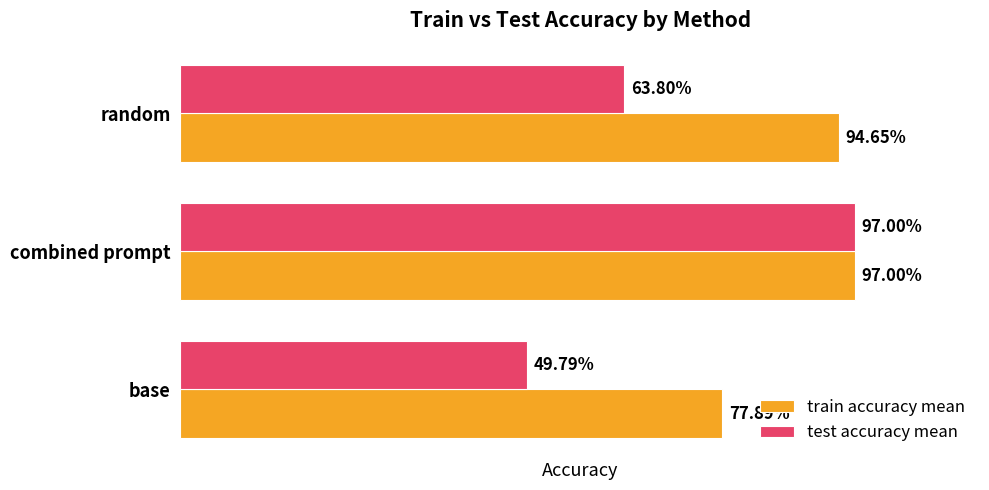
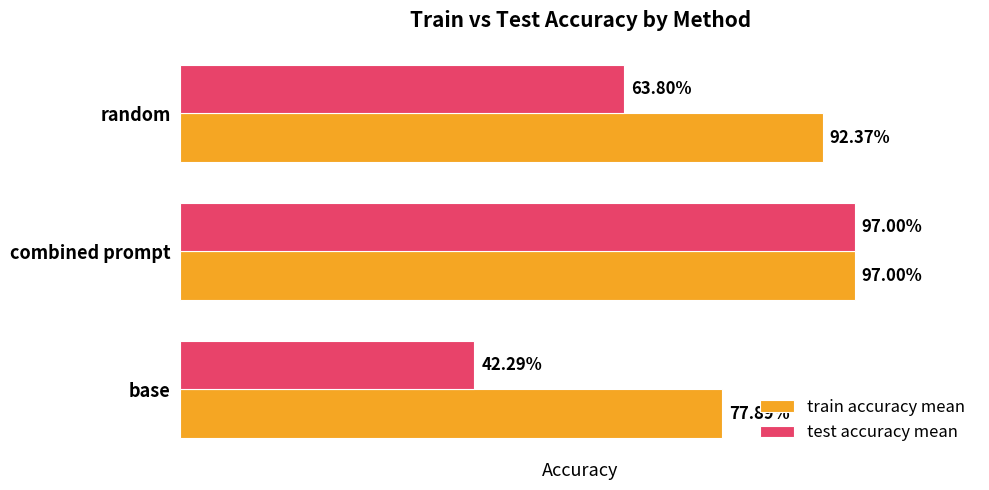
train accuracy mean, random: 94.65% -> 92.37%
test accuracy mean, base: 49.79% -> 42.29%
